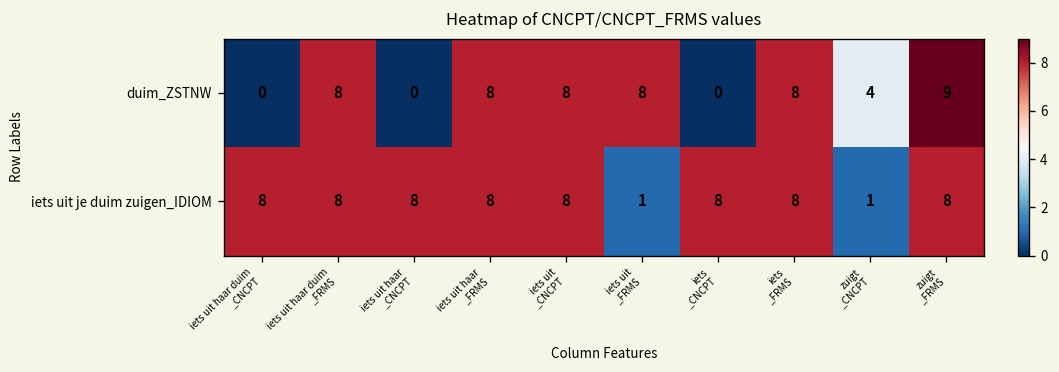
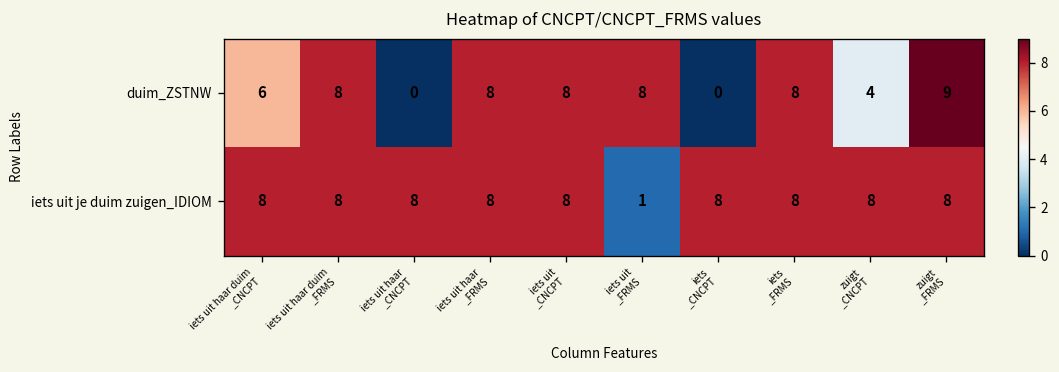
duim_ZSTNW, iets uit haar duim _CNCPT: 0 -> 6
iets uit je duim zuigen_IDIOM, zuigt _CNCPT: 1 -> 8
